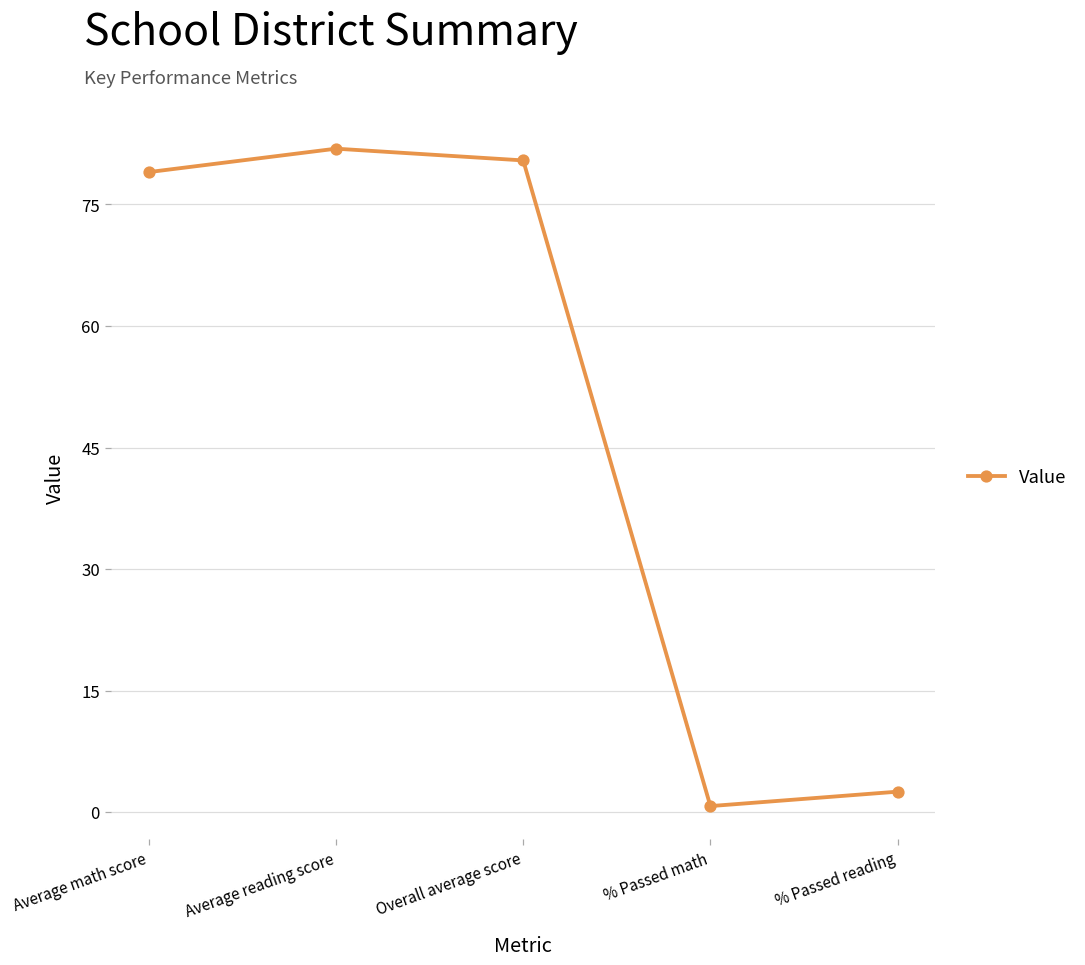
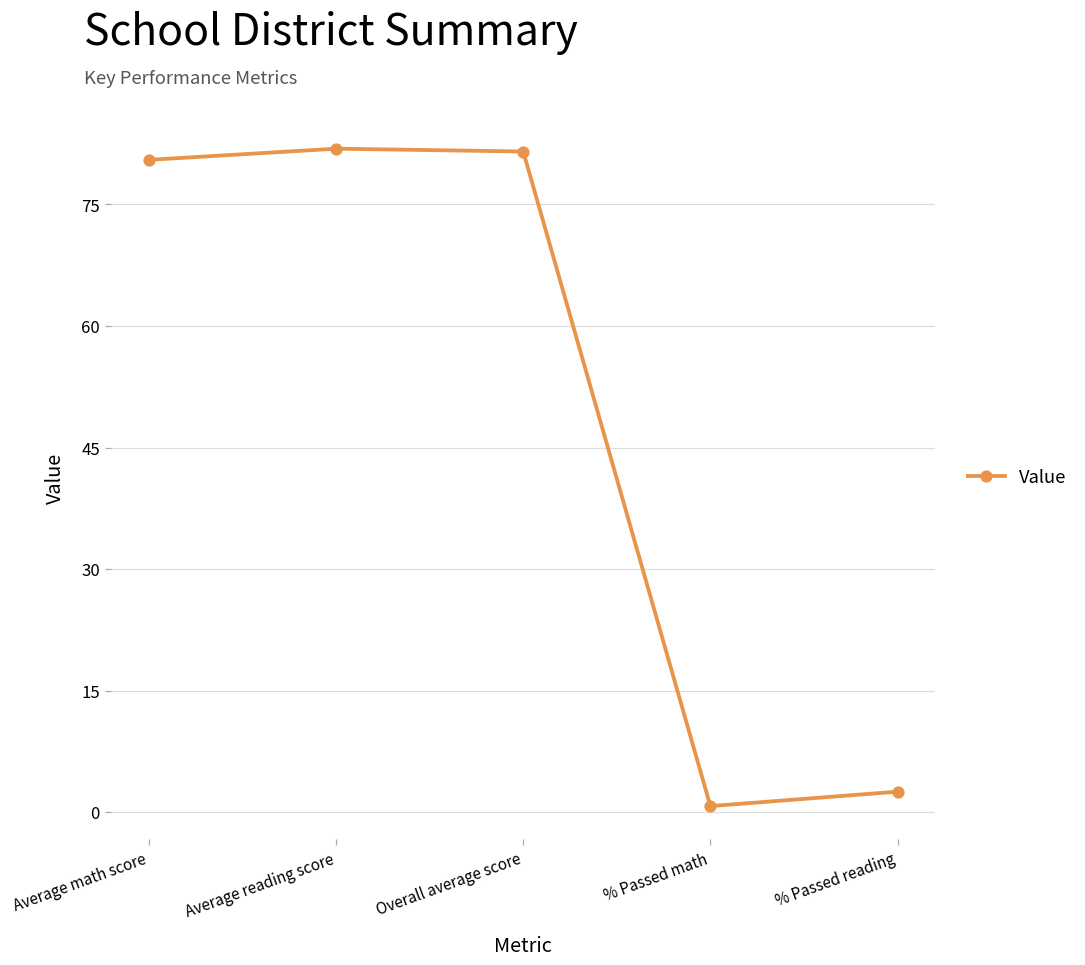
Average math score: 79 -> 81
Overall average score: 80 -> 82
